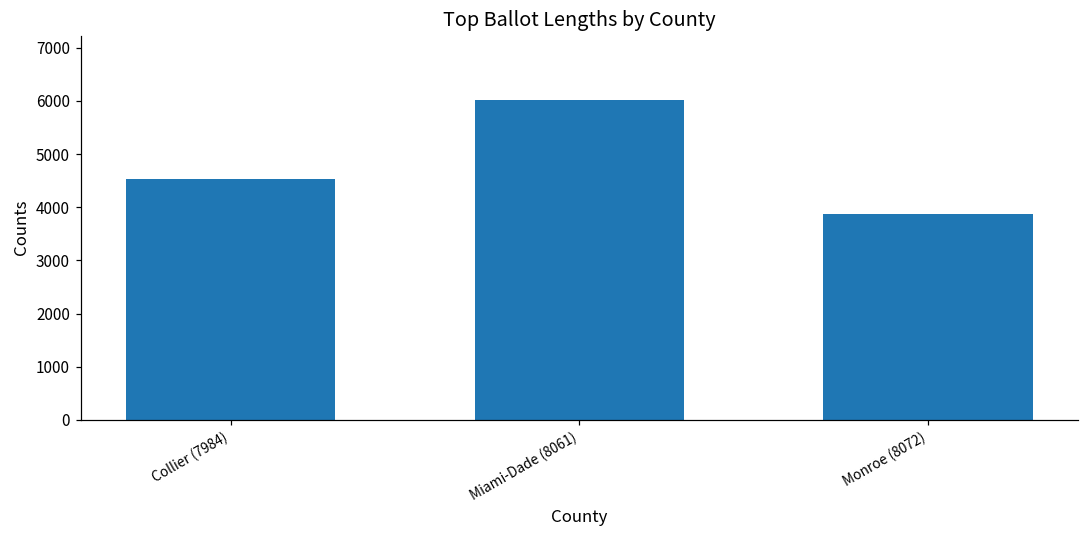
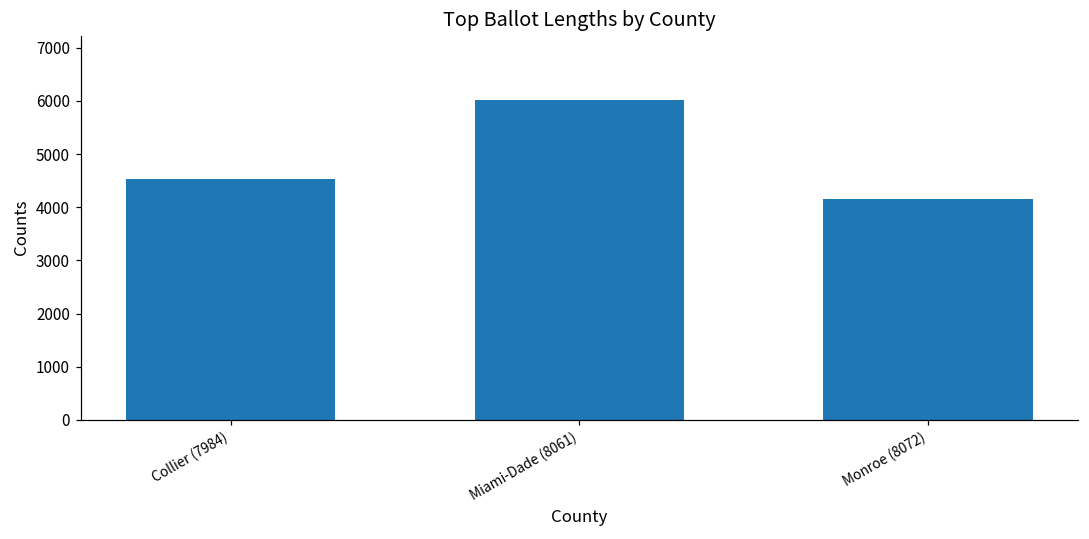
Monroe (8072): 3900 -> 4200
